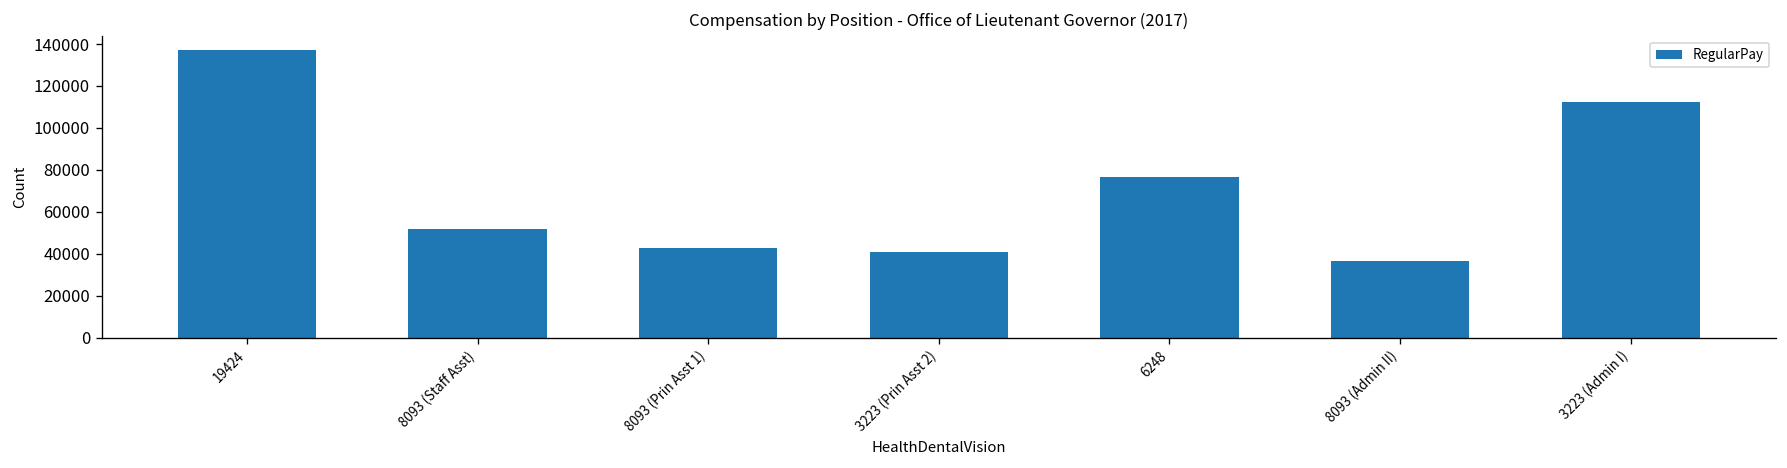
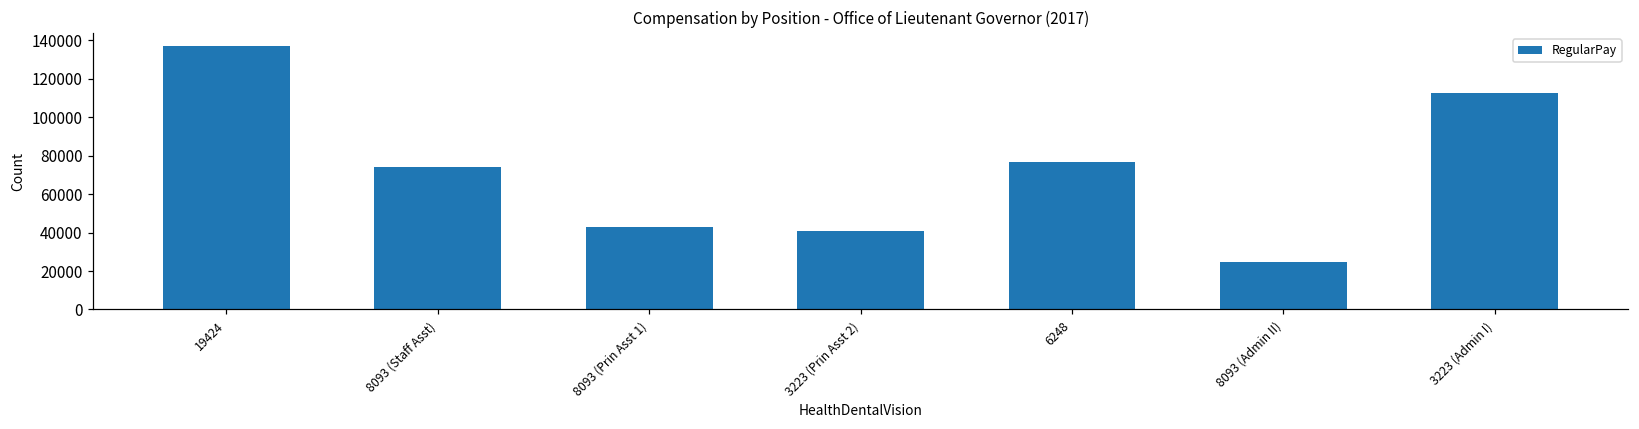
8093 (Staff Asst): 52000 -> 74000
8093 (Admin II): 36000 -> 25000
